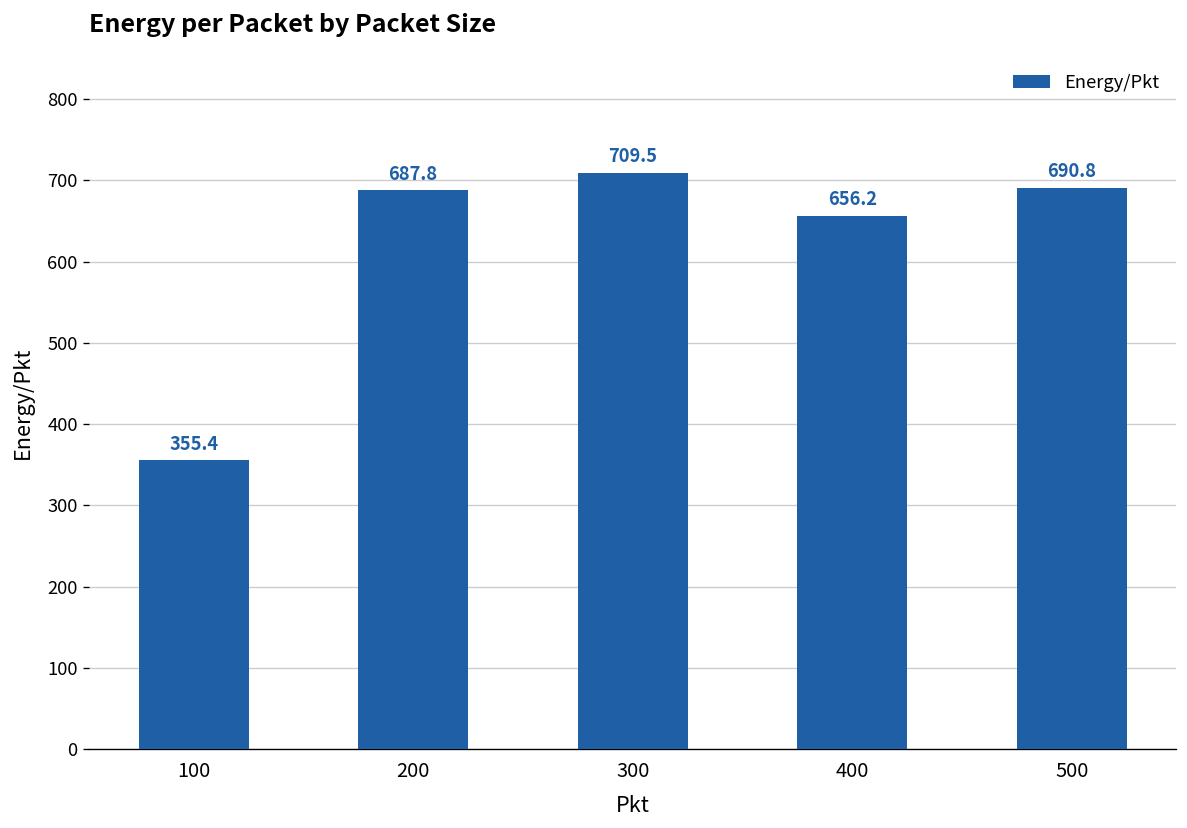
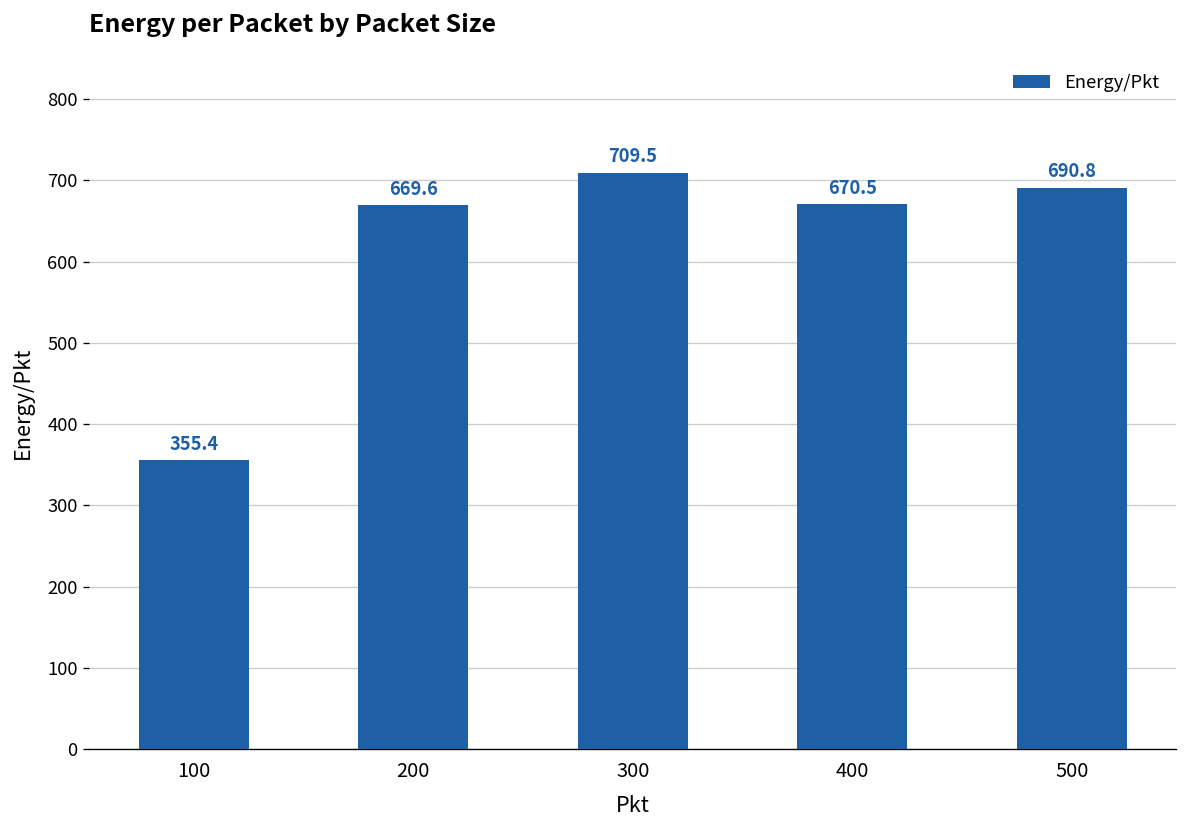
200: 687.8 -> 669.6
400: 656.2 -> 670.5
